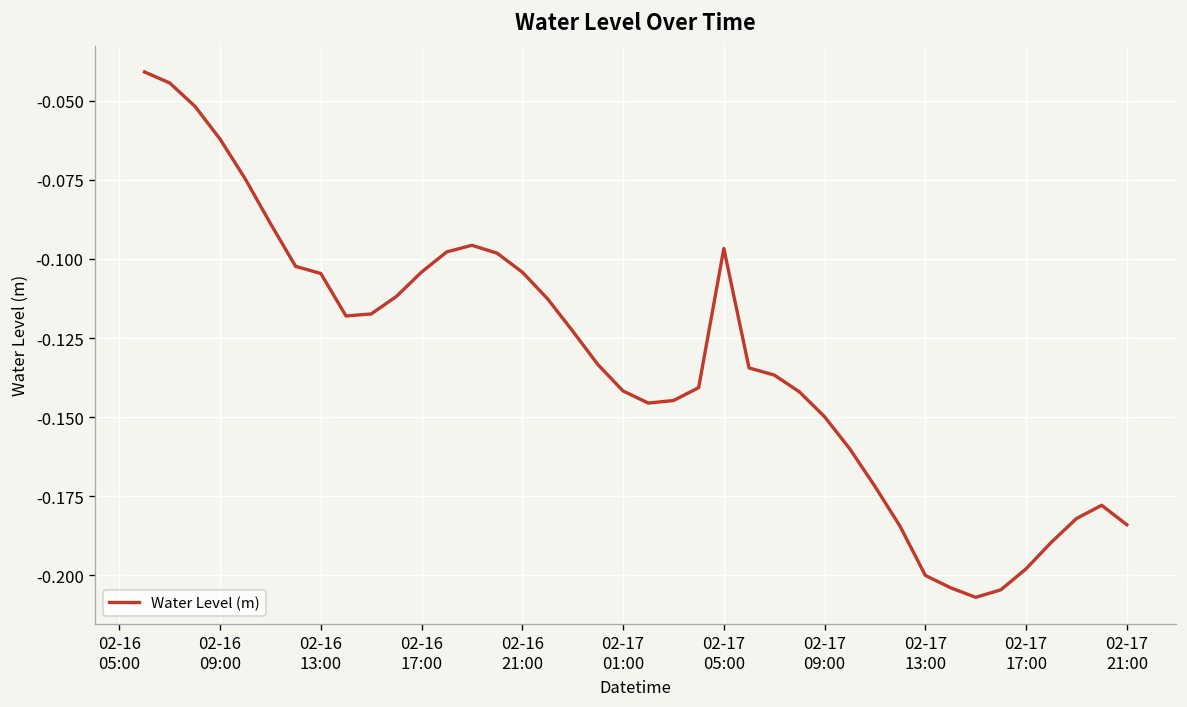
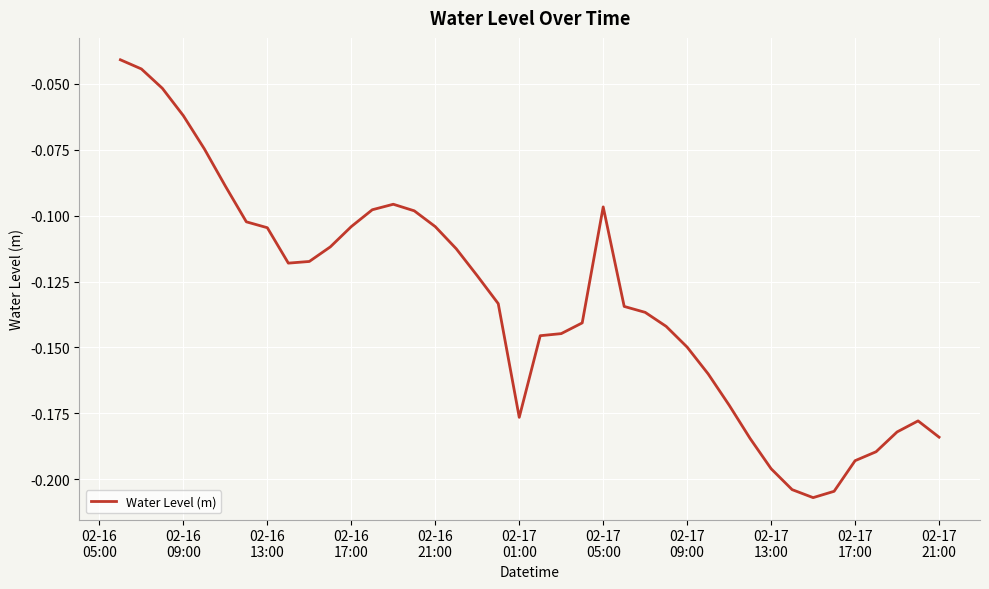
02-17 01:00: -0.142 -> -0.177
02-17 13:00: -0.200 -> -0.196
02-17 17:00: -0.198 -> -0.193
